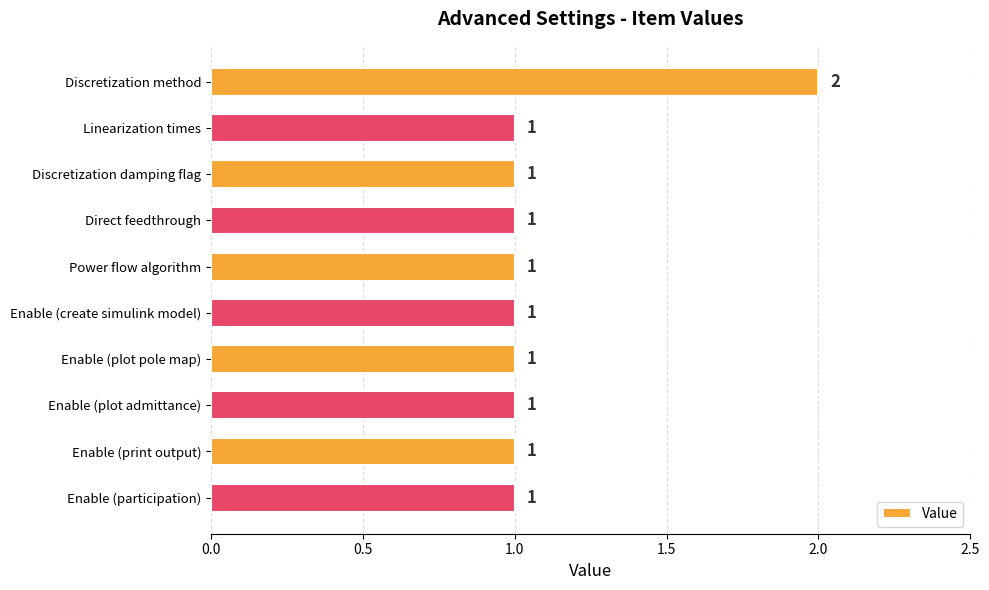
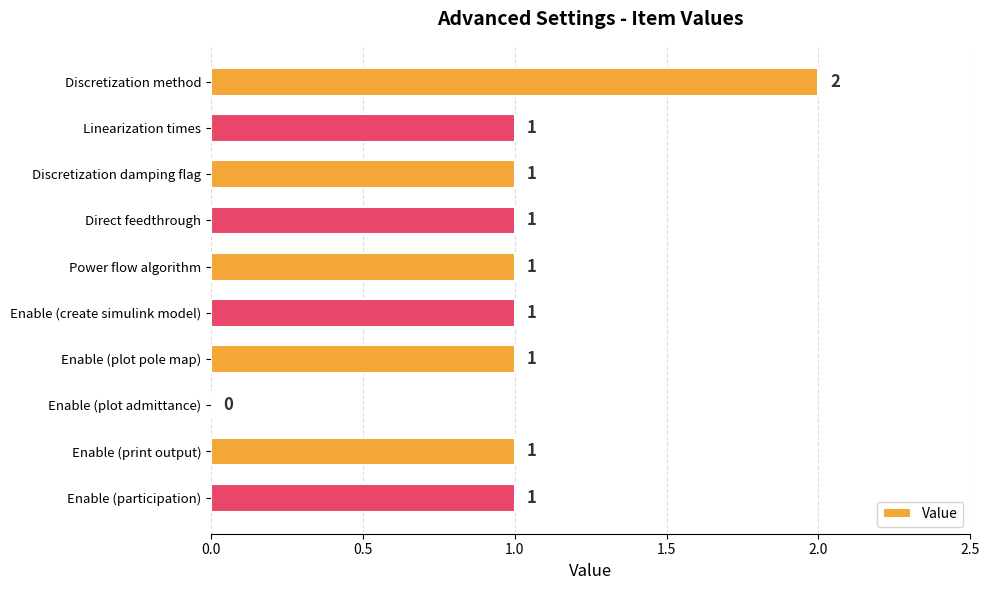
Enable (plot admittance): 1 -> 0
